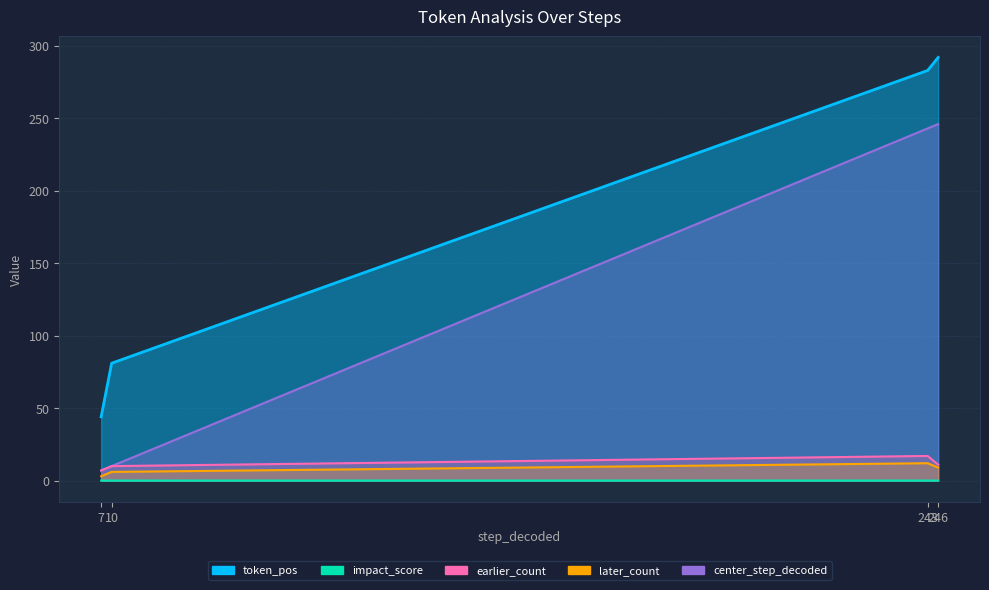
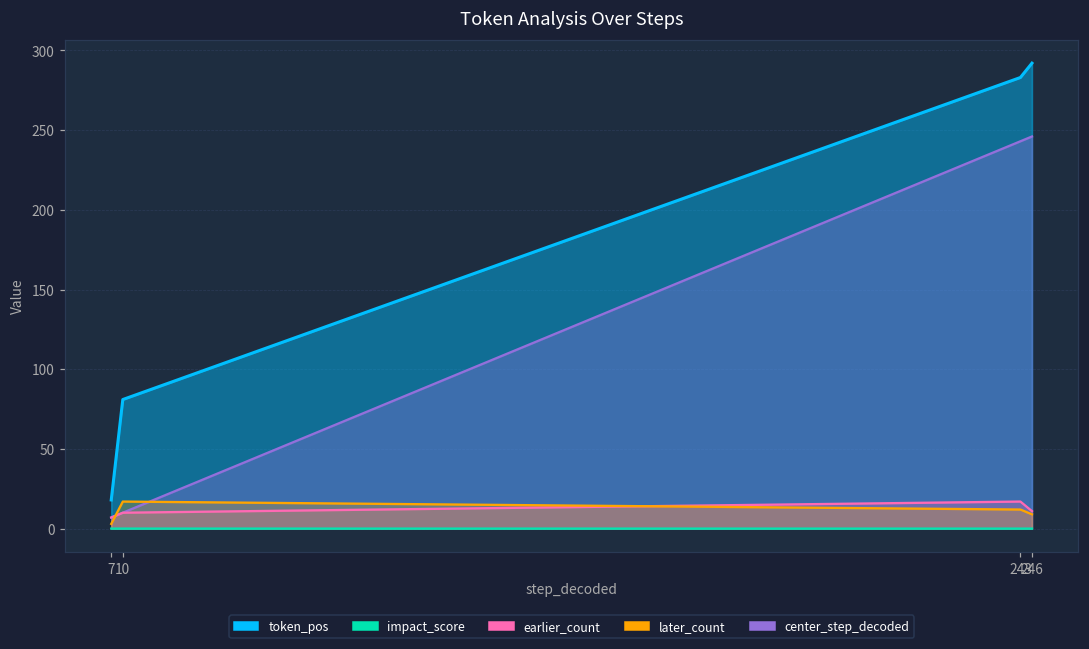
token_pos, 7: 44 -> 18
later_count, 10: 6 -> 17
